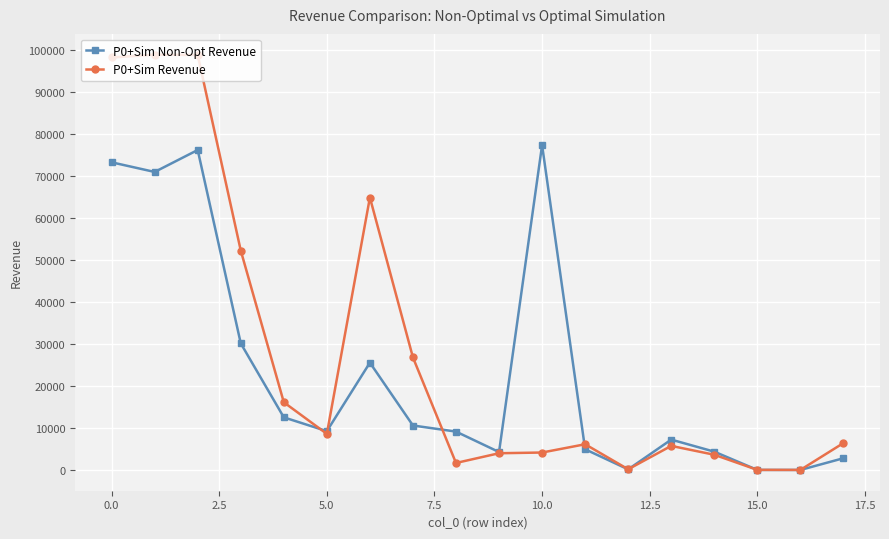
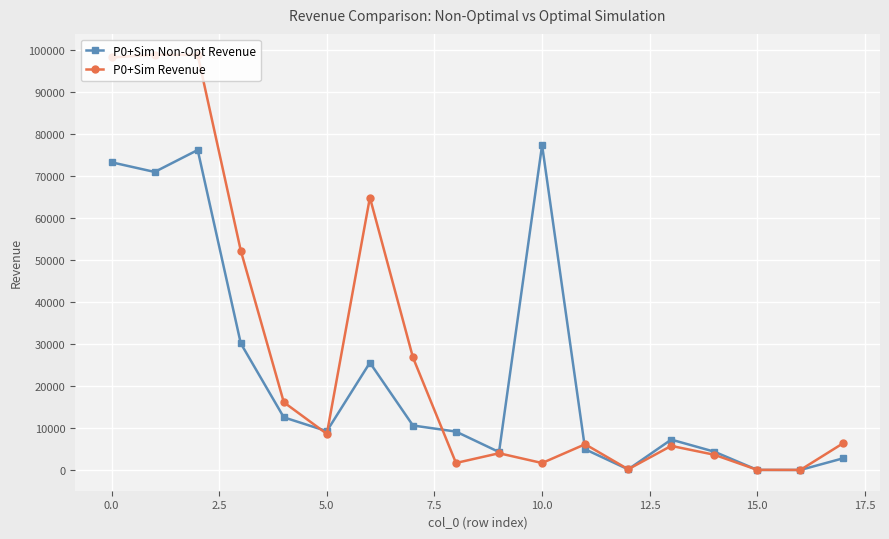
P0+Sim Revenue, 10.0: 4000 -> 2000
